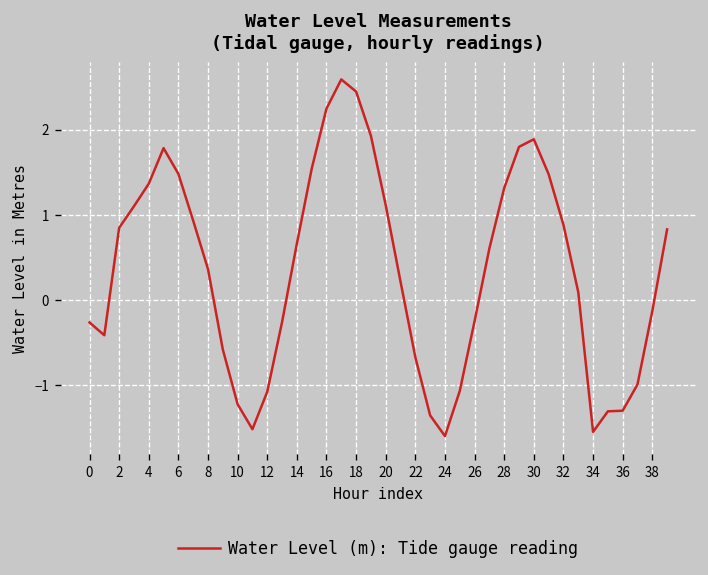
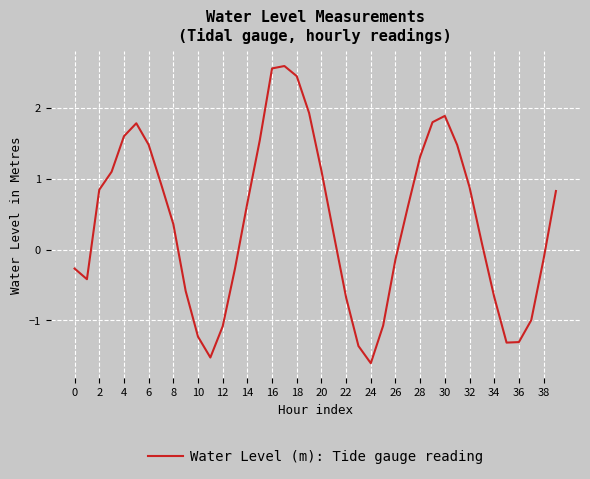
4: 1.4 -> 1.6
16: 2.2 -> 2.6
26: -0.3 -> -0.1
34: -1.6 -> -0.7
